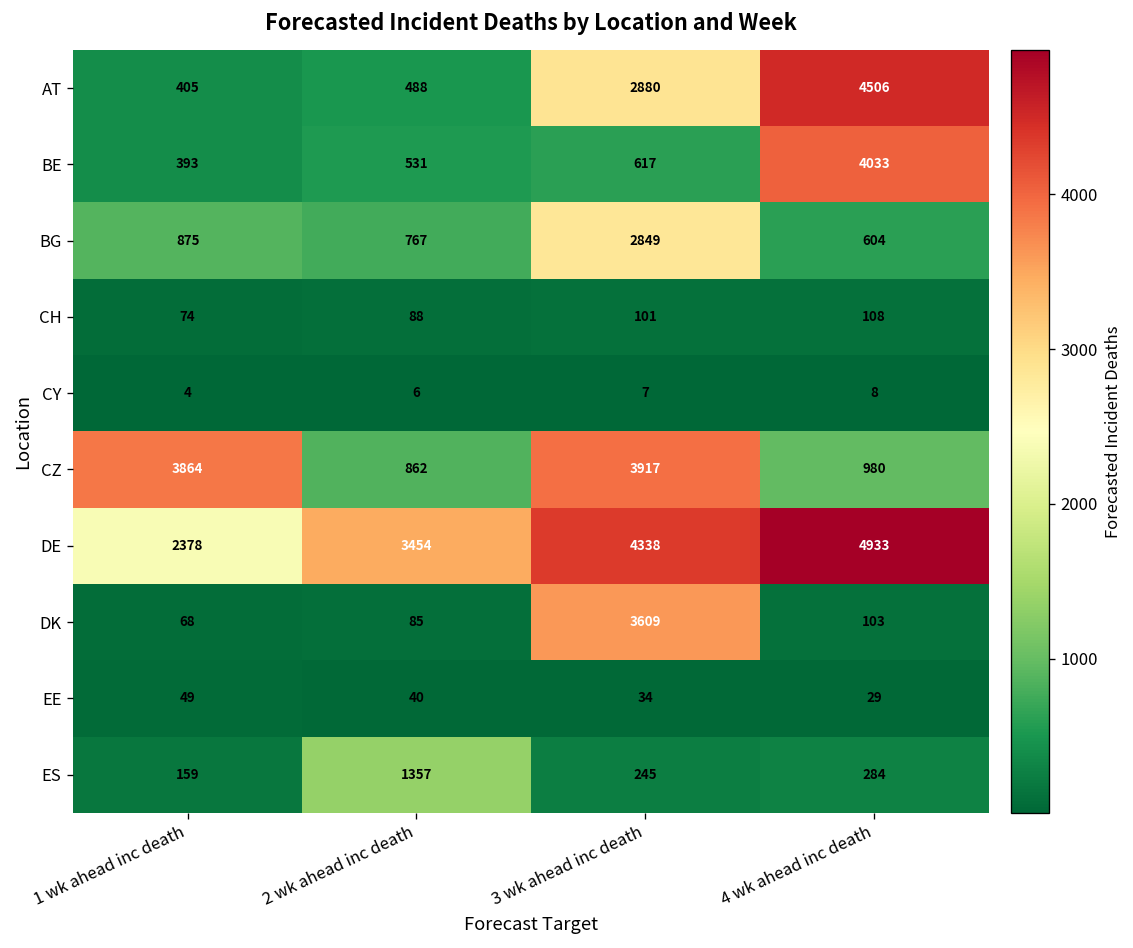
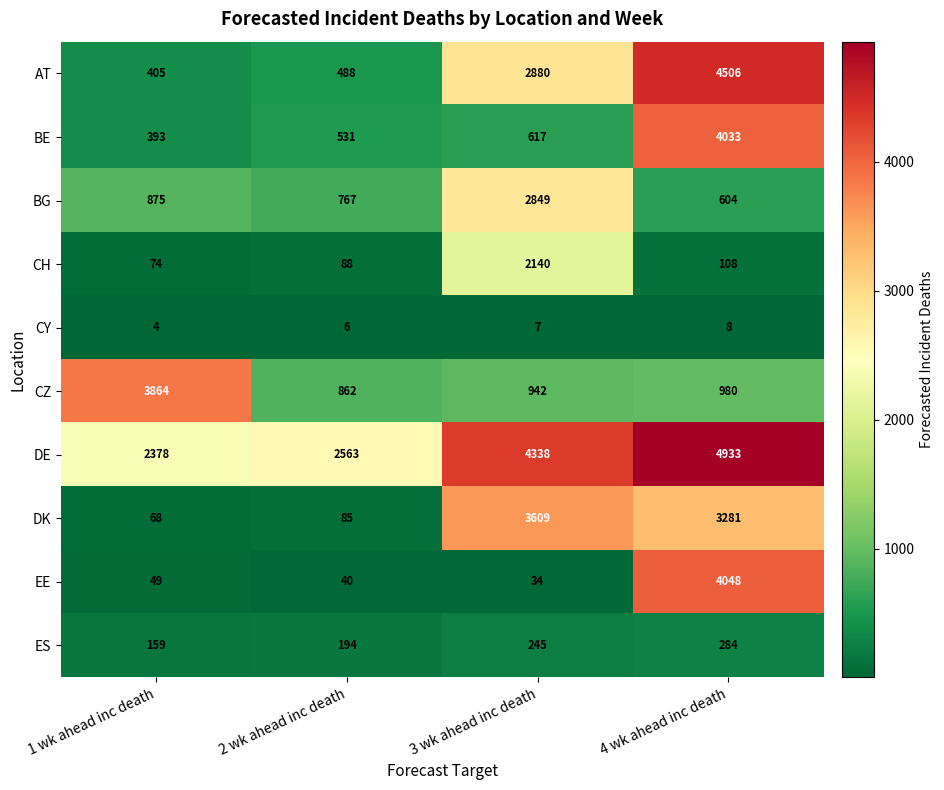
CH, 3 wk ahead inc death: 101 -> 2140
CZ, 3 wk ahead inc death: 3917 -> 942
DE, 2 wk ahead inc death: 3454 -> 2563
DK, 4 wk ahead inc death: 103 -> 3281
EE, 4 wk ahead inc death: 29 -> 4048
ES, 2 wk ahead inc death: 1357 -> 194
